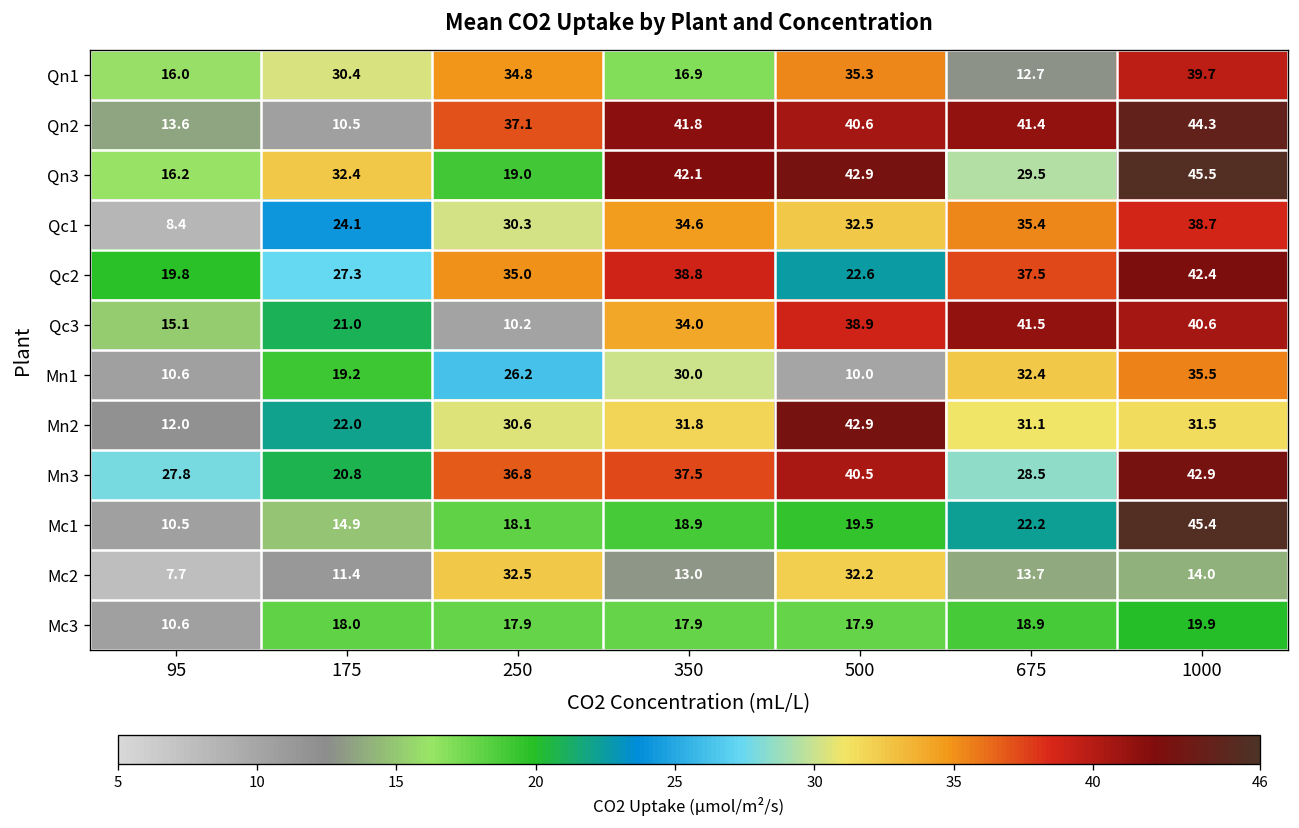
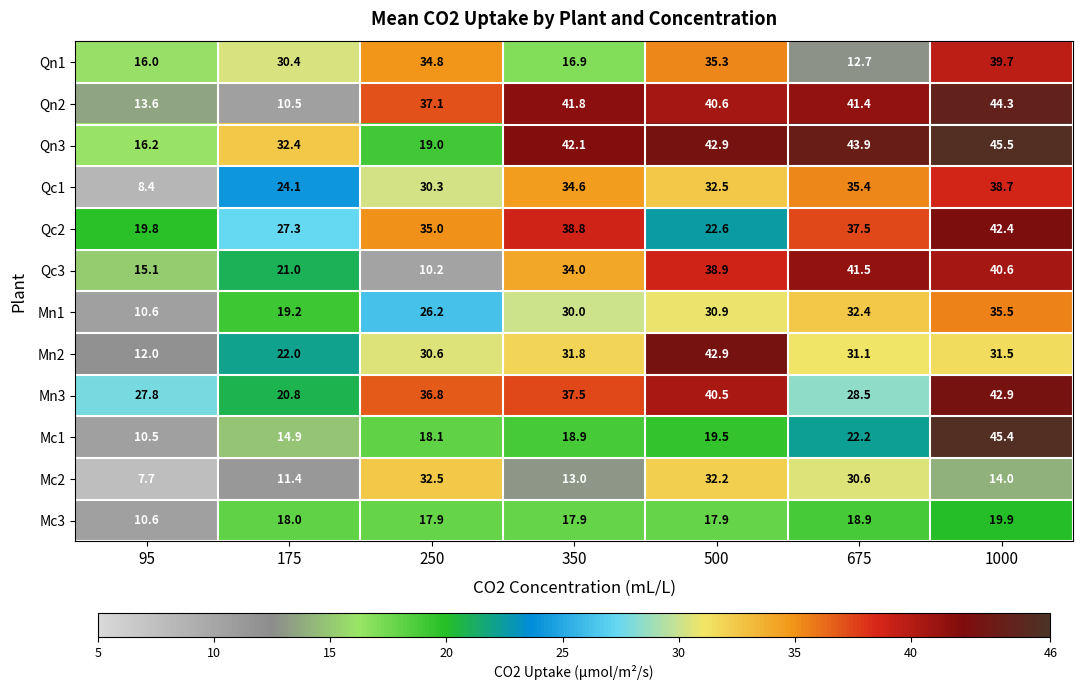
Qn3, 675: 29.5 -> 43.9
Mn1, 500: 10.0 -> 30.9
Mc2, 675: 13.7 -> 30.6
